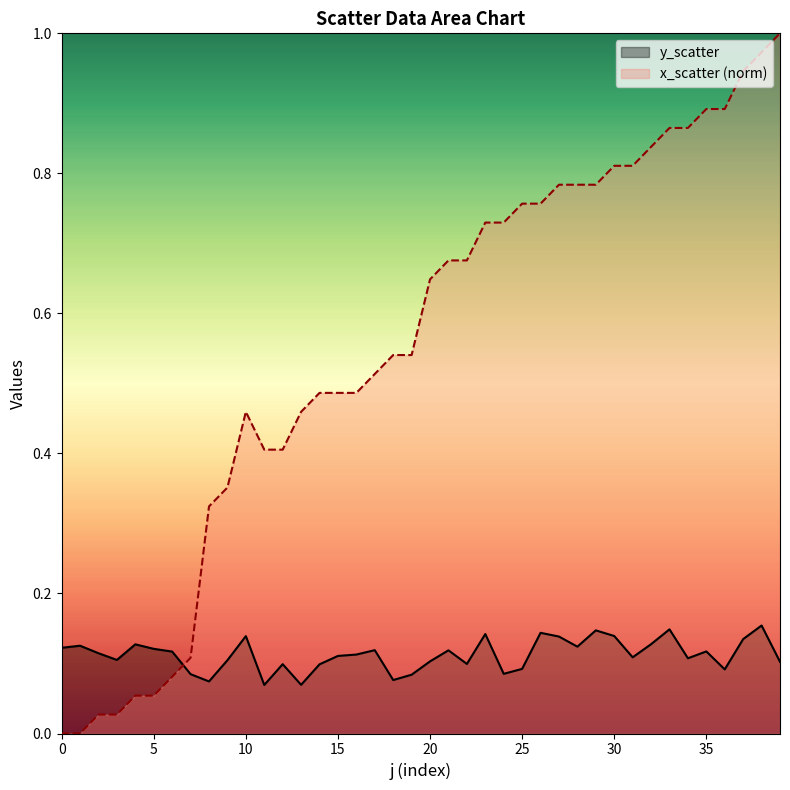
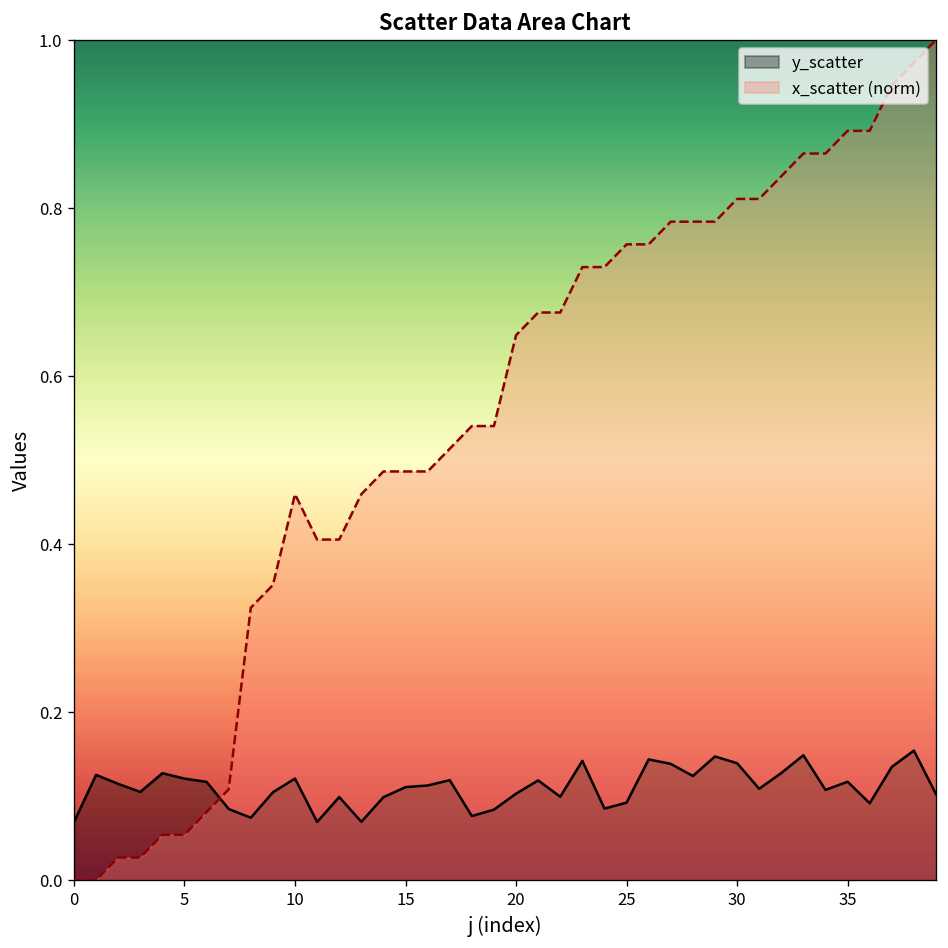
y_scatter, 0: 0.12 -> 0.07
y_scatter, 10: 0.14 -> 0.12
